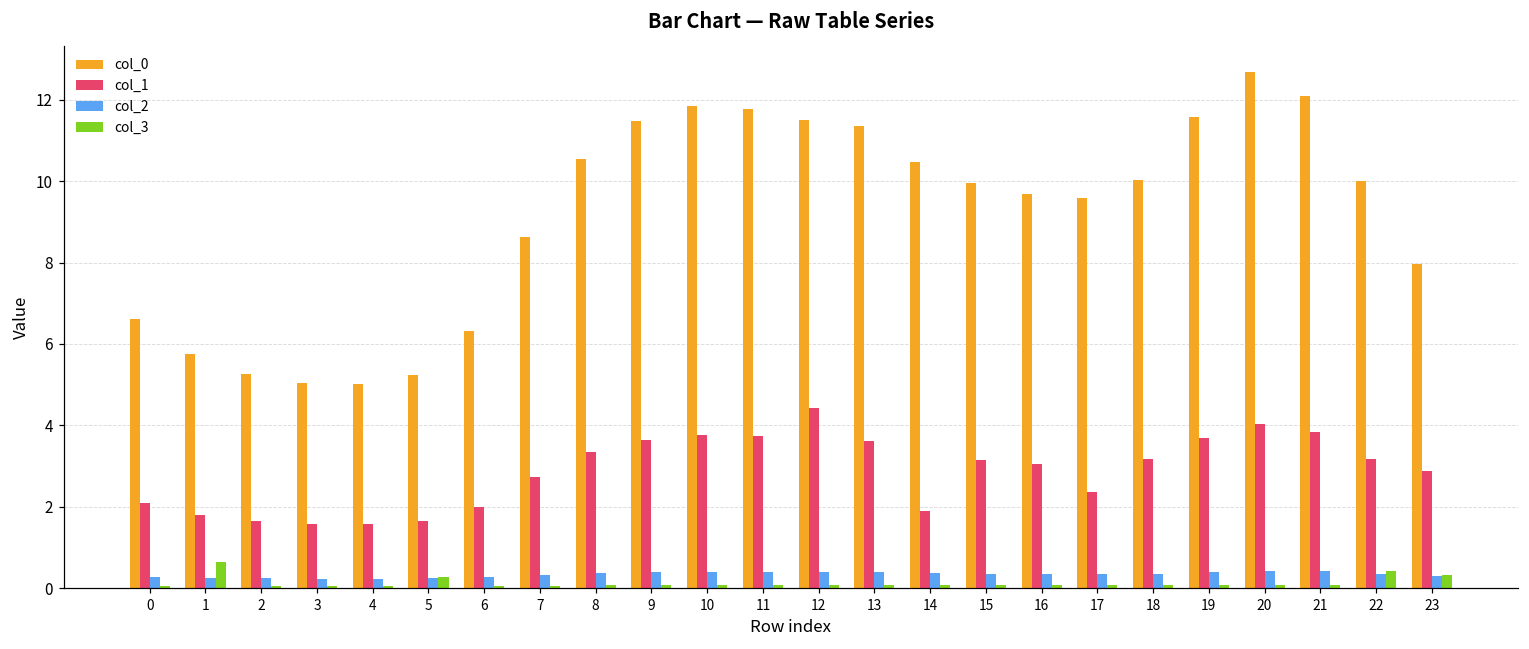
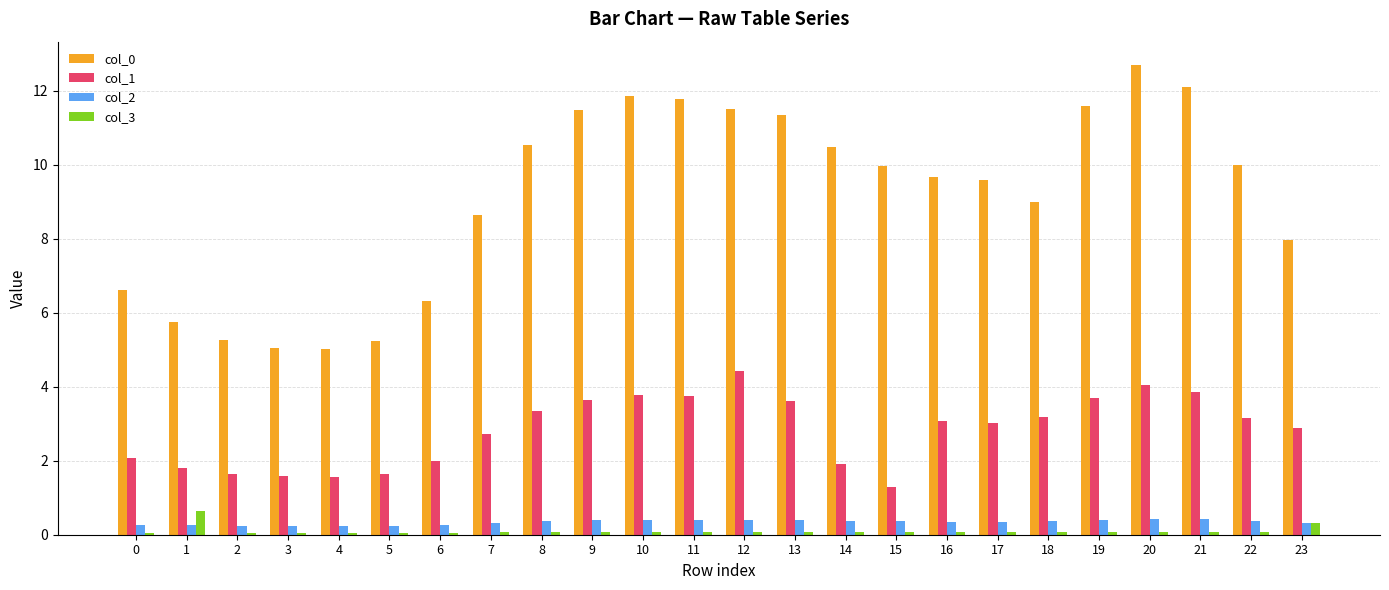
col_3, 5: 0.3 -> 0.1
col_1, 15: 3.2 -> 1.3
col_1, 17: 2.4 -> 3.0
col_0, 18: 10.0 -> 9.0
col_3, 22: 0.4 -> 0.1
